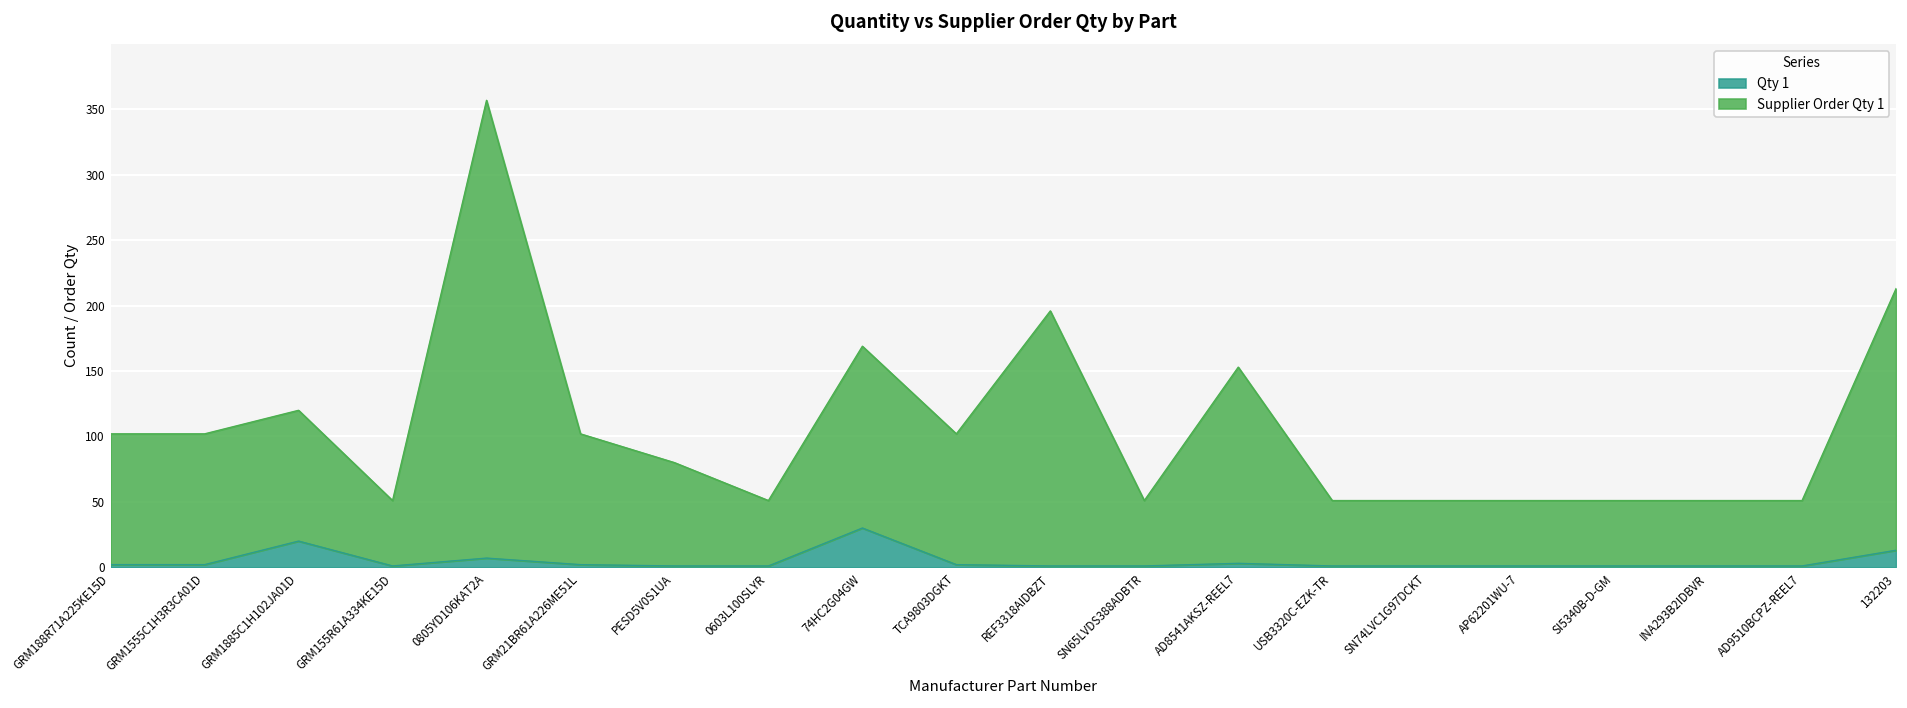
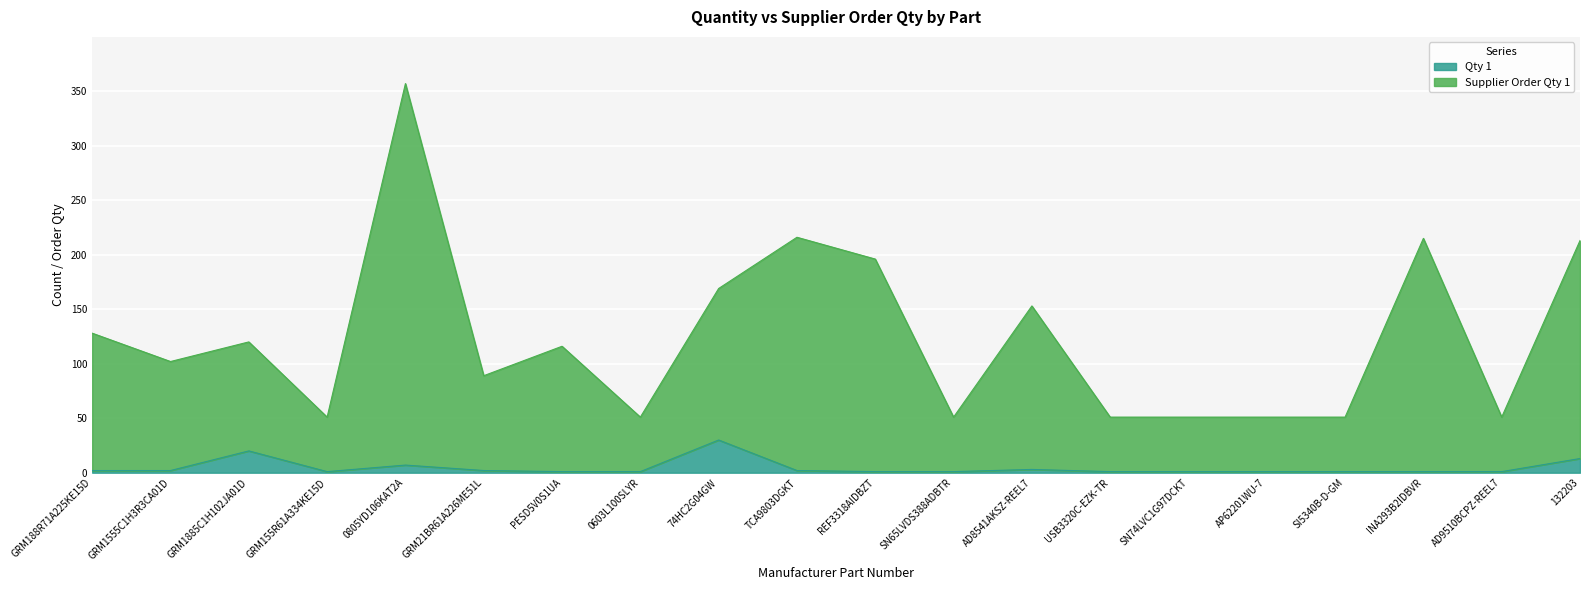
Supplier Order Qty 1, GRM188R71A225KE15D: 100 -> 126
Supplier Order Qty 1, GRM21BR61A226ME51L: 100 -> 87
Supplier Order Qty 1, PESD5V0S1UA: 79 -> 115
Supplier Order Qty 1, TCA9803DGKT: 100 -> 214
Supplier Order Qty 1, INA293B2IDBVR: 50 -> 214
